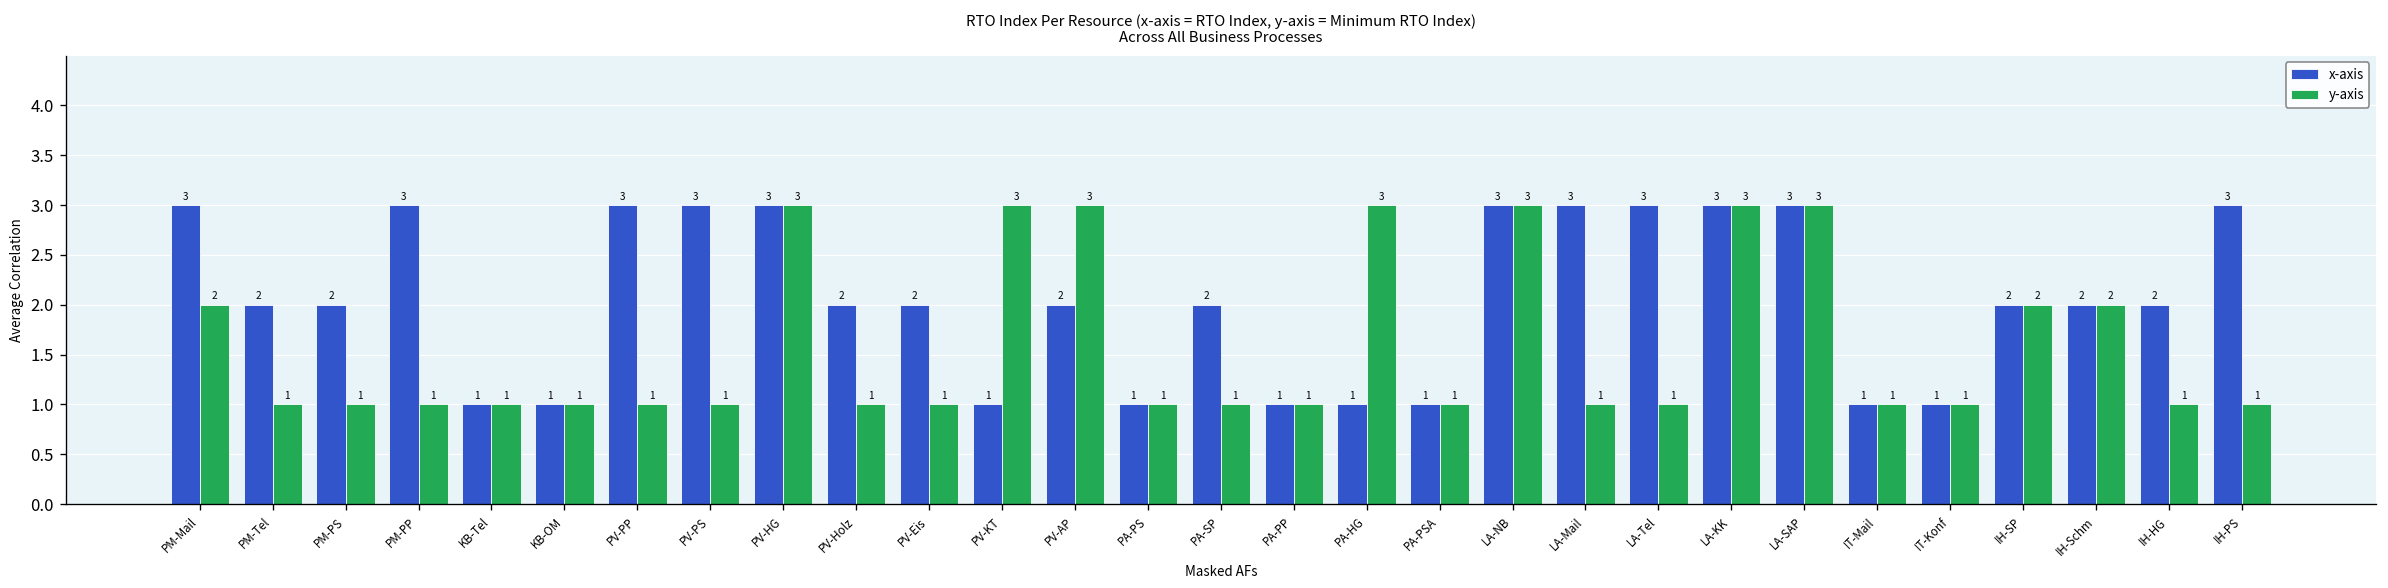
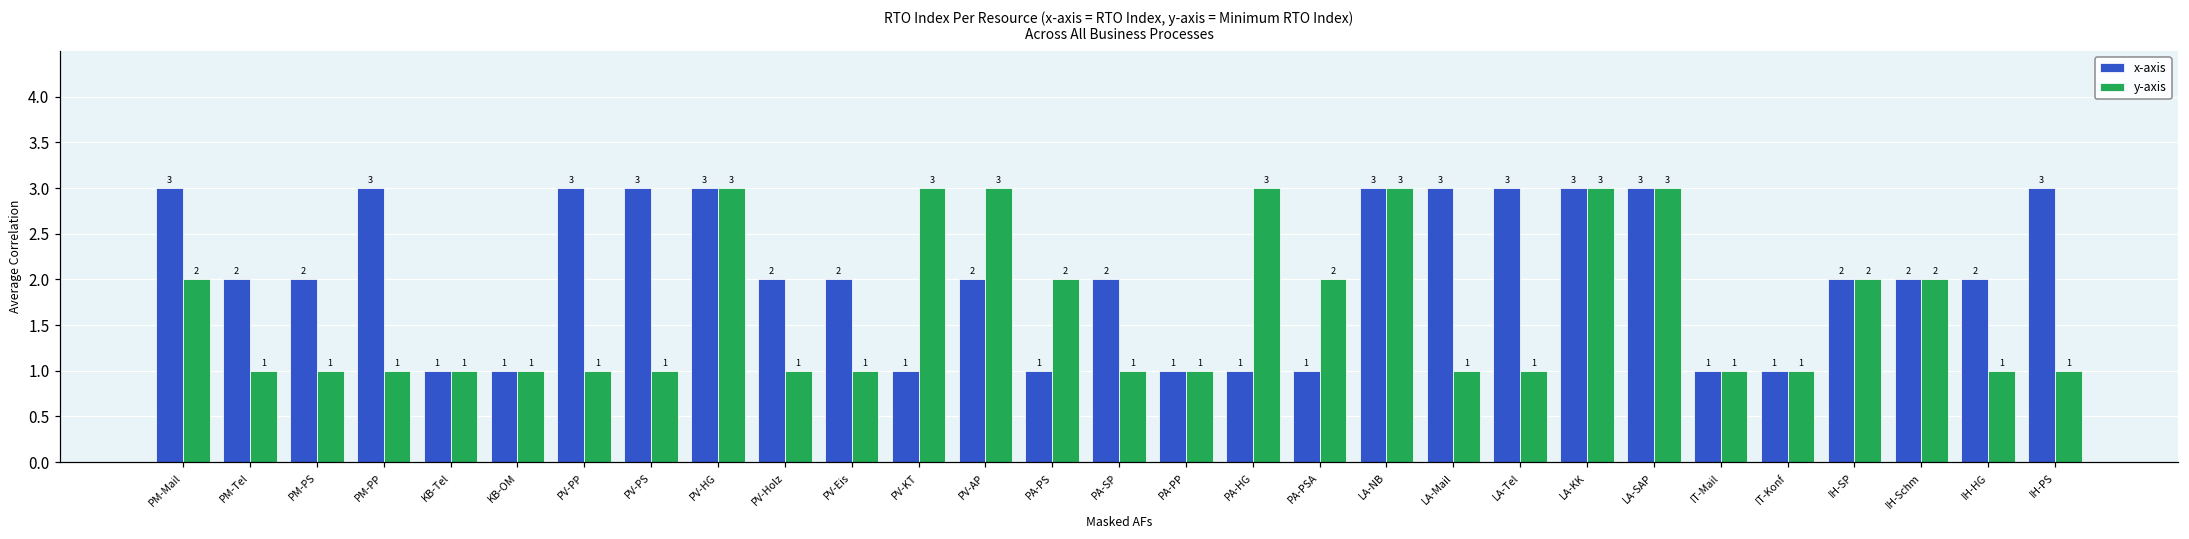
y-axis, PA-PS: 1 -> 2
y-axis, PA-PSA: 1 -> 2
